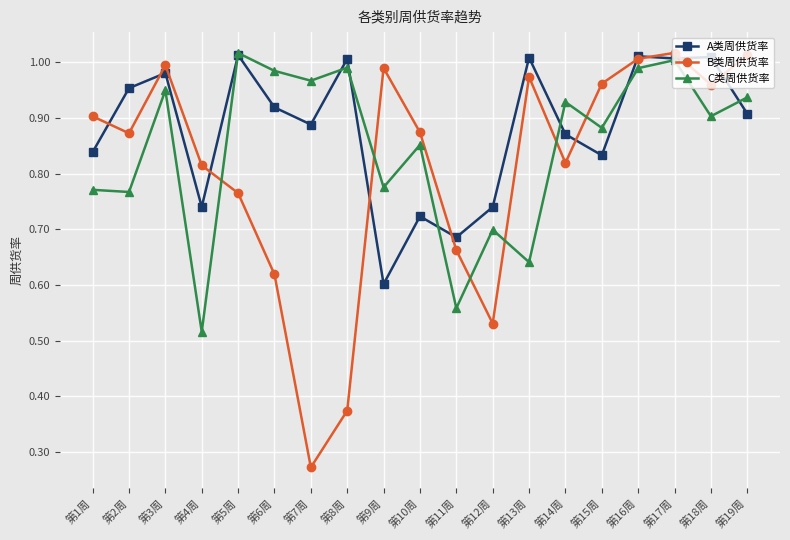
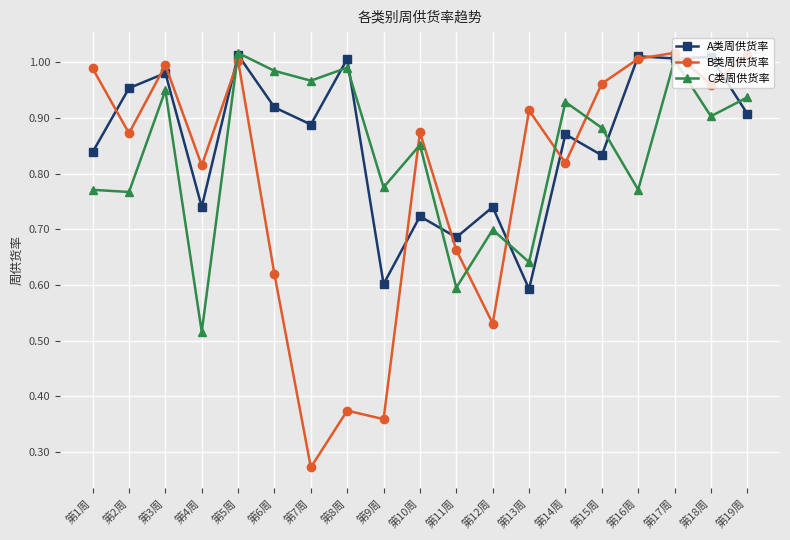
B类周供货率, 第1周: 0.90 -> 0.99
B类周供货率, 第5周: 0.77 -> 1.00
B类周供货率, 第9周: 0.99 -> 0.36
C类周供货率, 第11周: 0.56 -> 0.60
A类周供货率, 第13周: 1.01 -> 0.59
B类周供货率, 第13周: 0.97 -> 0.91
C类周供货率, 第16周: 0.99 -> 0.77
